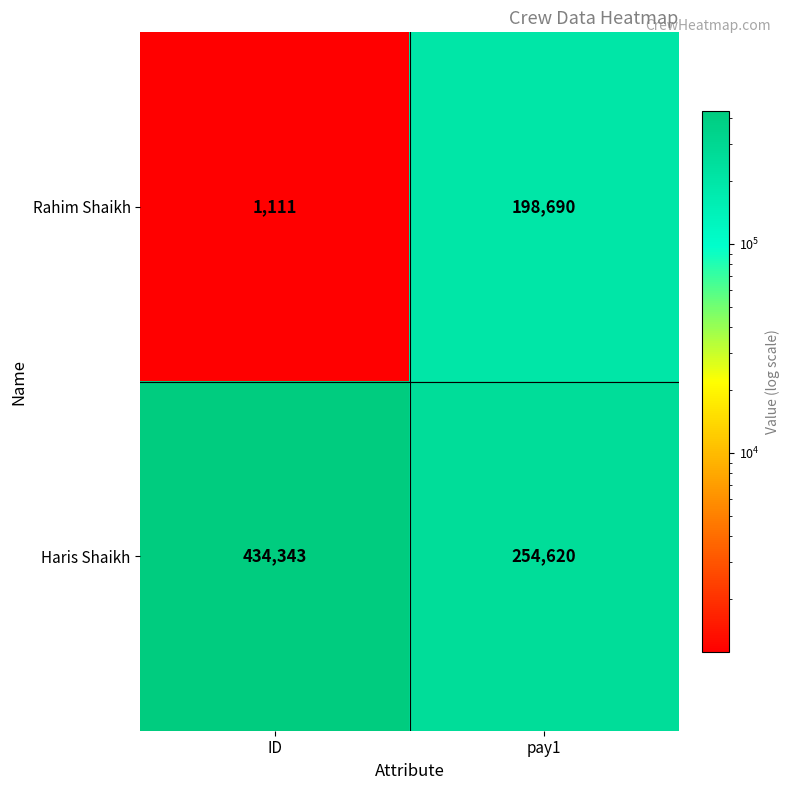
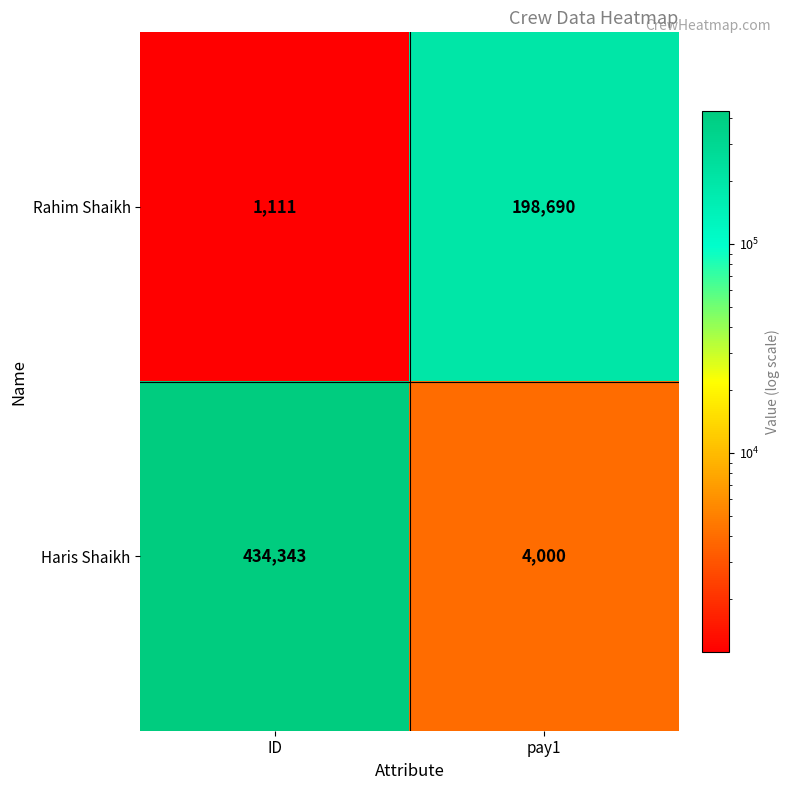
Haris Shaikh, pay1: 254,620 -> 4,000
